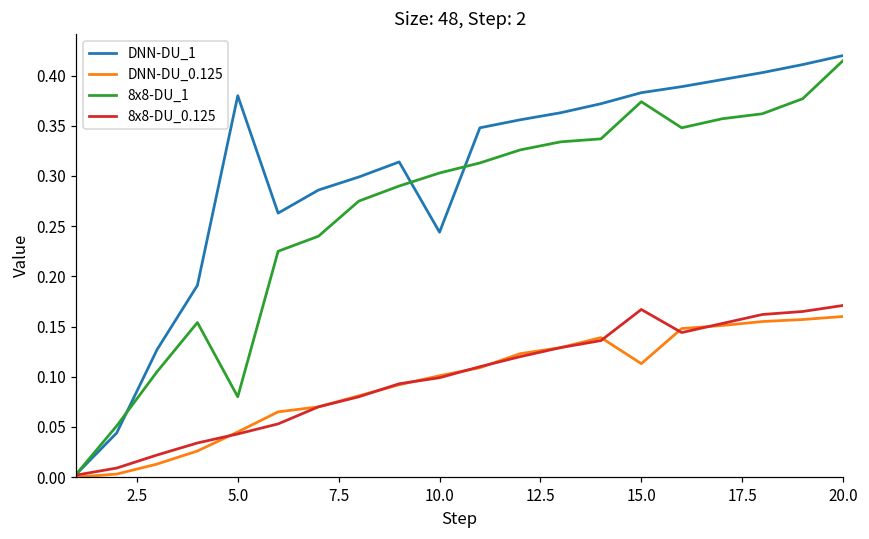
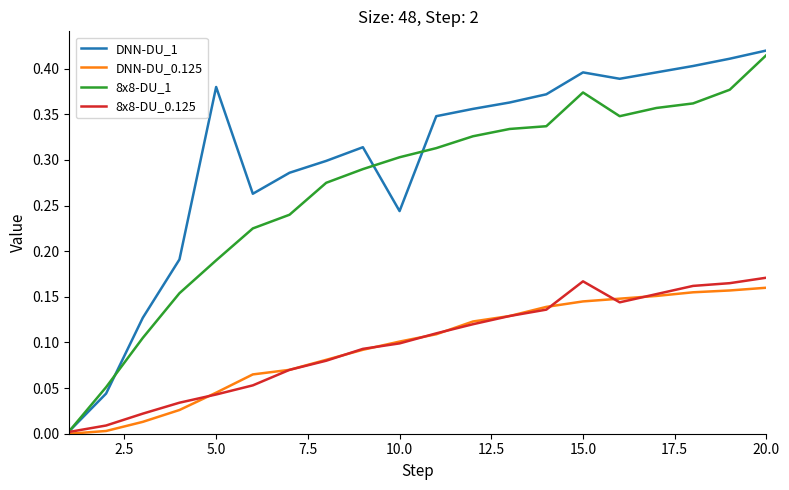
8x8-DU_1, 5.0: 0.08 -> 0.19
DNN-DU_1, 15.0: 0.38 -> 0.40
DNN-DU_0.125, 15.0: 0.11 -> 0.15
